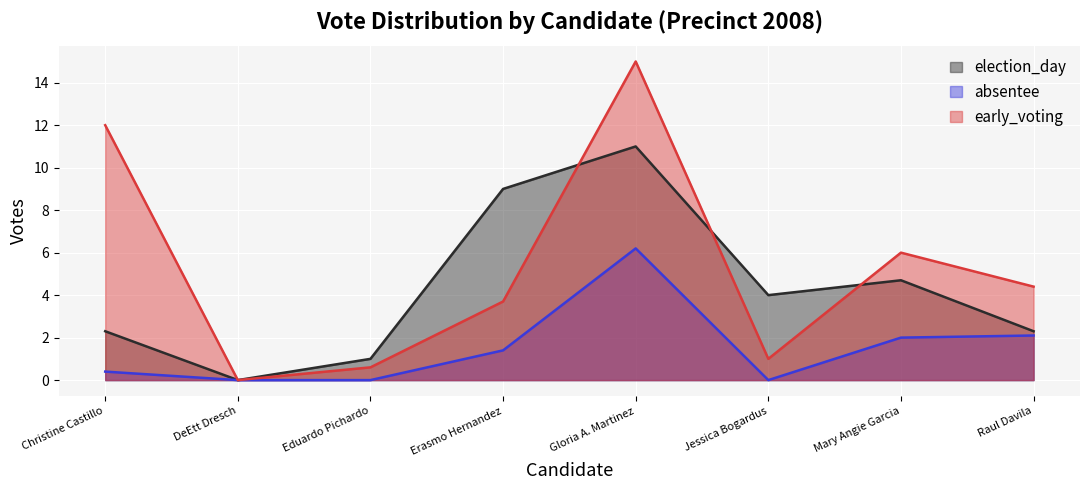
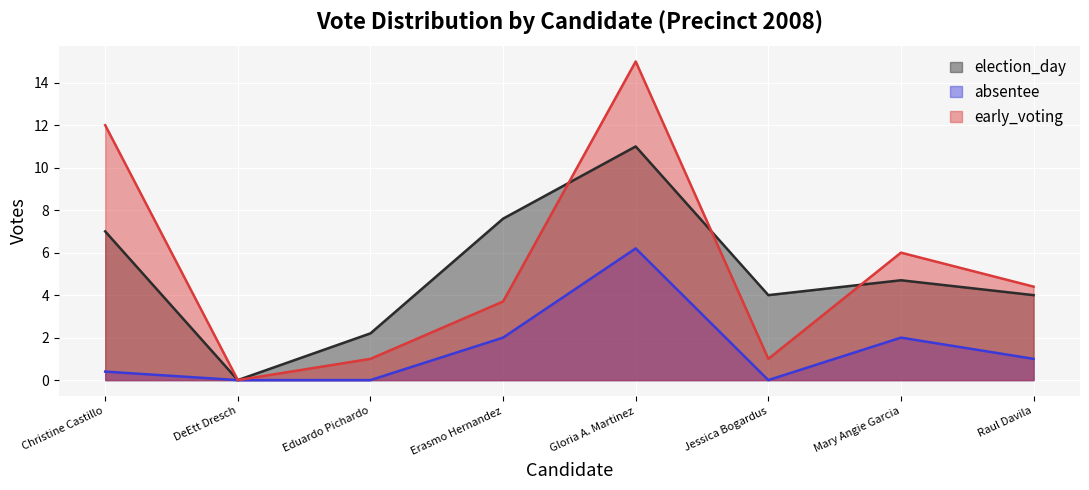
election_day, Christine Castillo: 2.3 -> 7.0
election_day, Eduardo Pichardo: 1.0 -> 2.2
early_voting, Eduardo Pichardo: 0.6 -> 1.0
election_day, Erasmo Hernandez: 9.0 -> 7.6
absentee, Erasmo Hernandez: 1.4 -> 2.0
election_day, Raul Davila: 2.3 -> 4.0
absentee, Raul Davila: 2.1 -> 1.0
